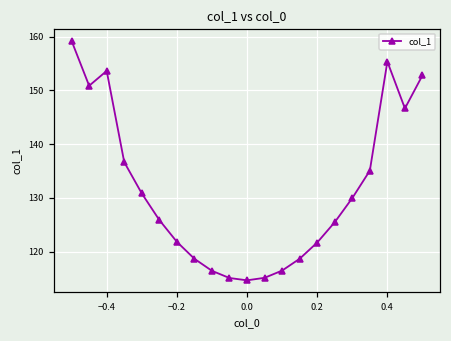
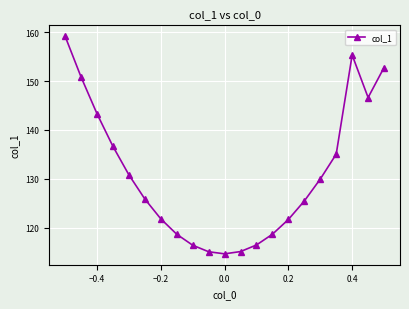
−0.4: 154 -> 143
